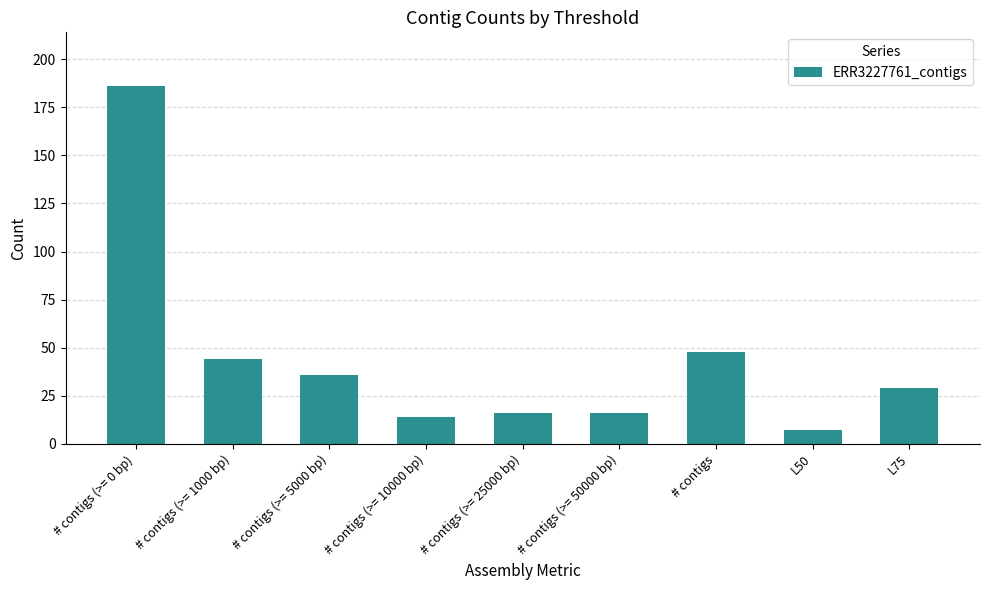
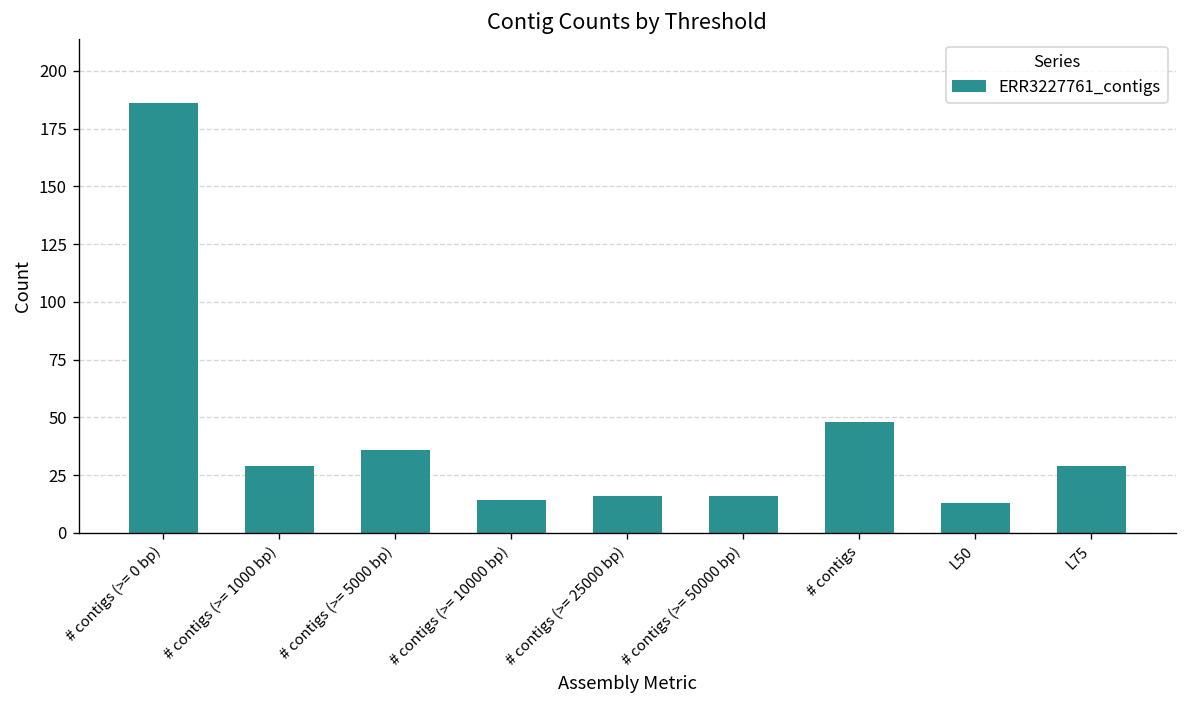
# contigs (>= 1000 bp): 44 -> 29
L50: 7 -> 13
